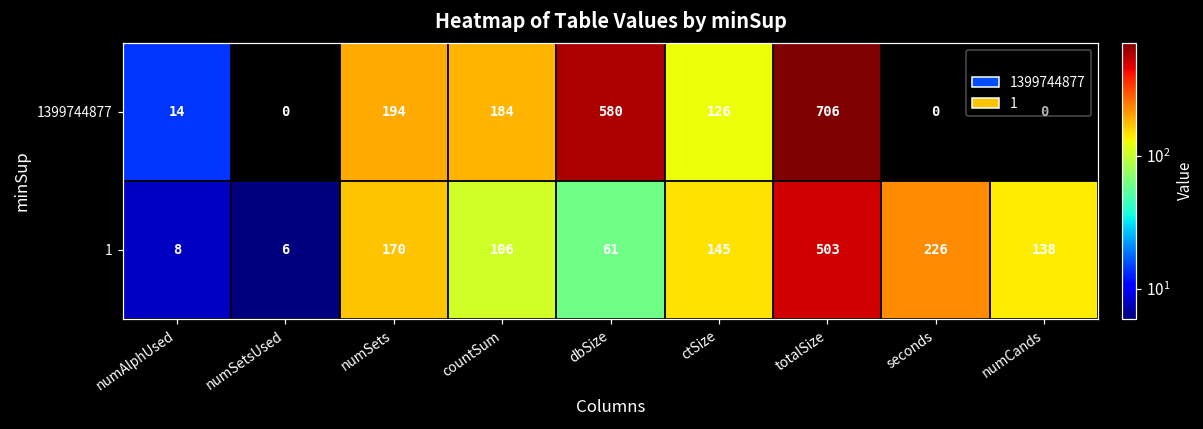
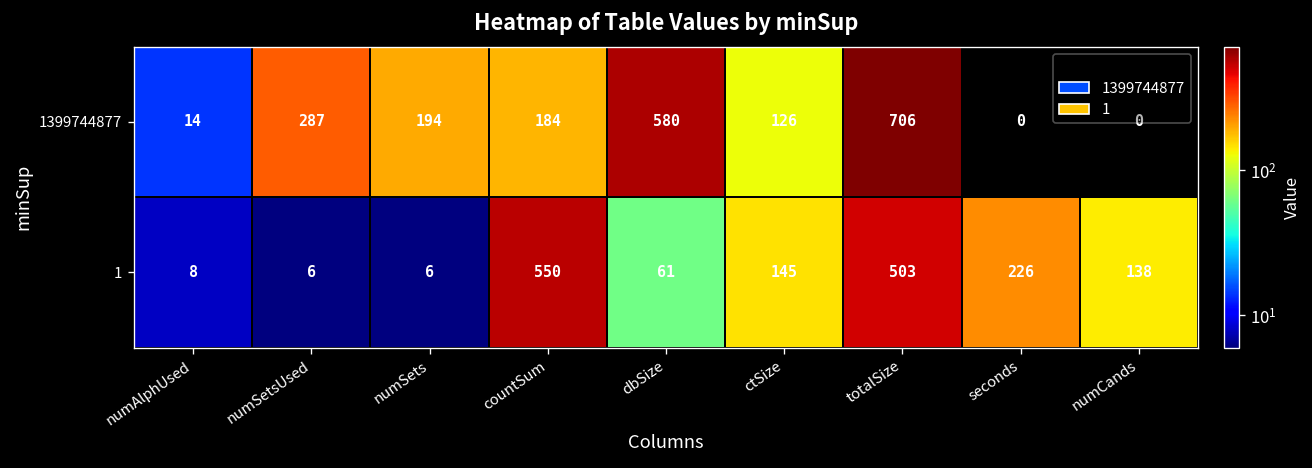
1399744877, numSetsUsed: 0 -> 287
1, numSets: 170 -> 6
1, countSum: 106 -> 550
